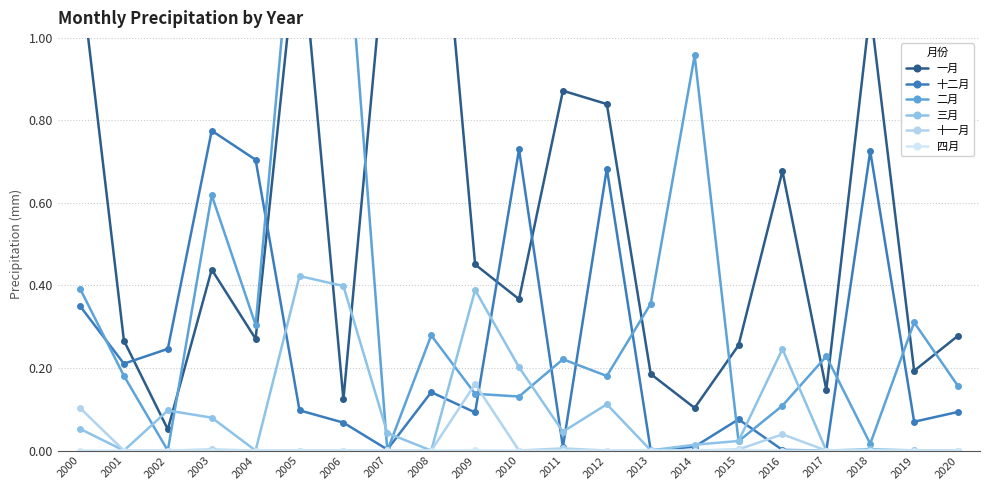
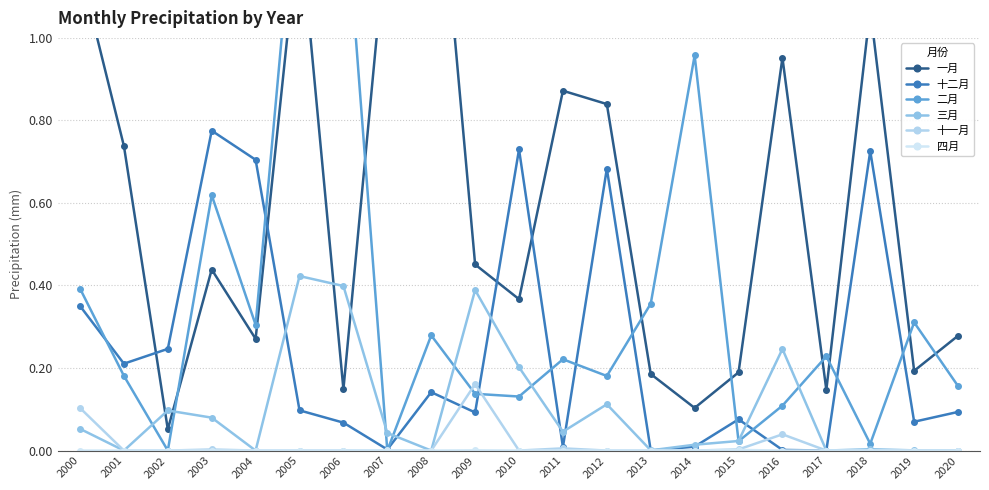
一月, 2001: 0.27 -> 0.74
一月, 2006: 0.12 -> 0.15
一月, 2015: 0.26 -> 0.19
一月, 2016: 0.68 -> 0.95
